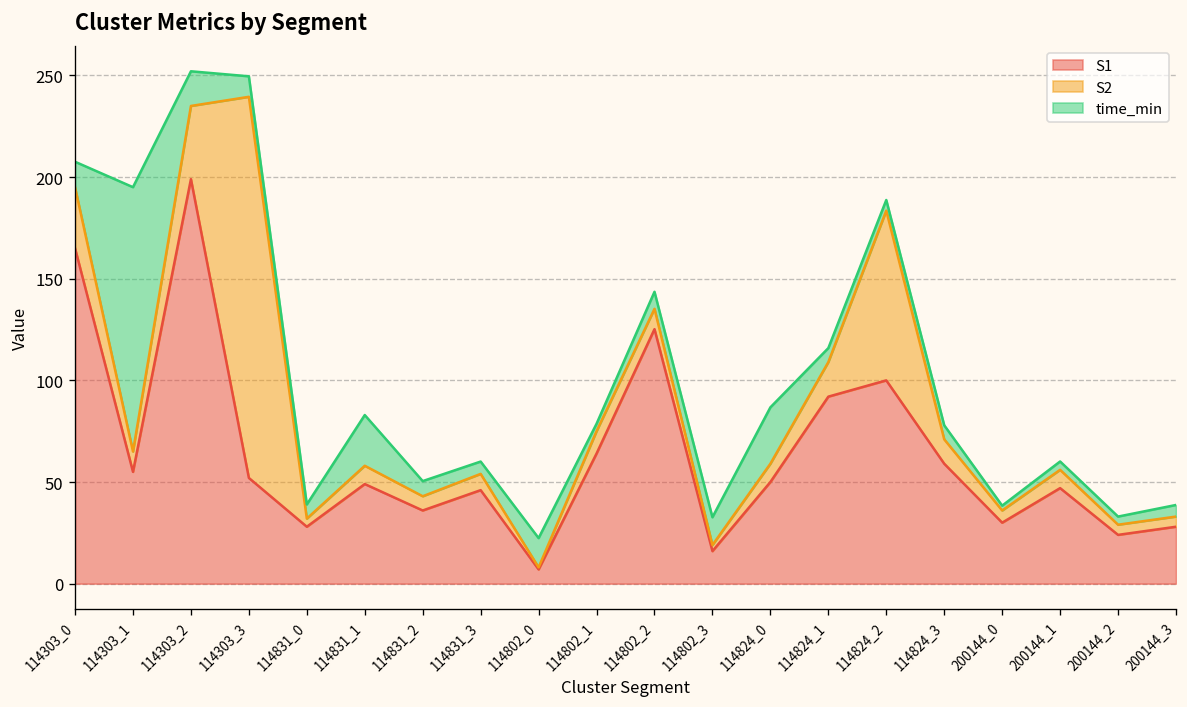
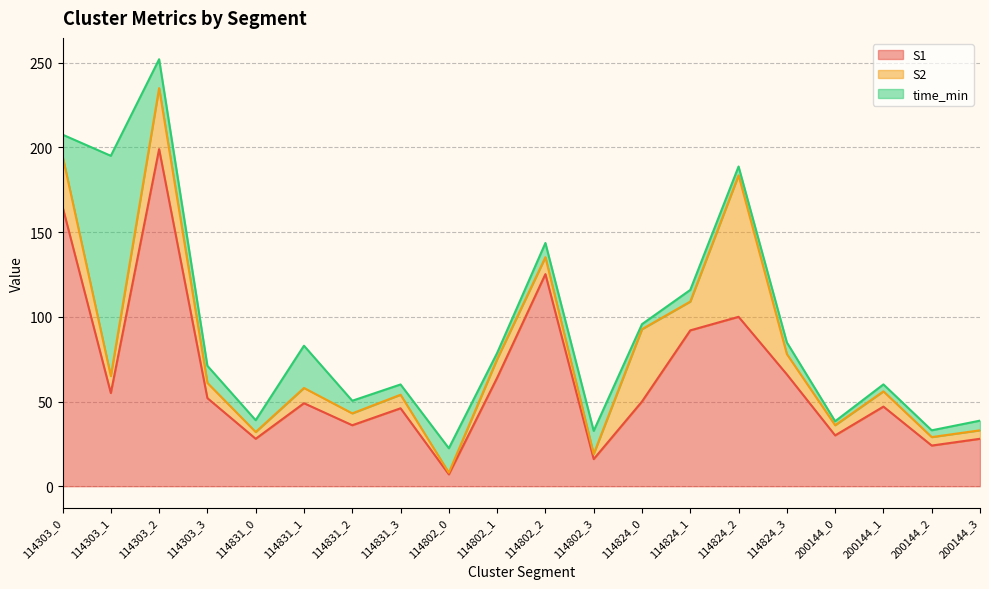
S2, 114303_3: 188 -> 9
S2, 114824_0: 9 -> 43
time_min, 114824_0: 28 -> 3
S1, 114824_3: 59 -> 66
